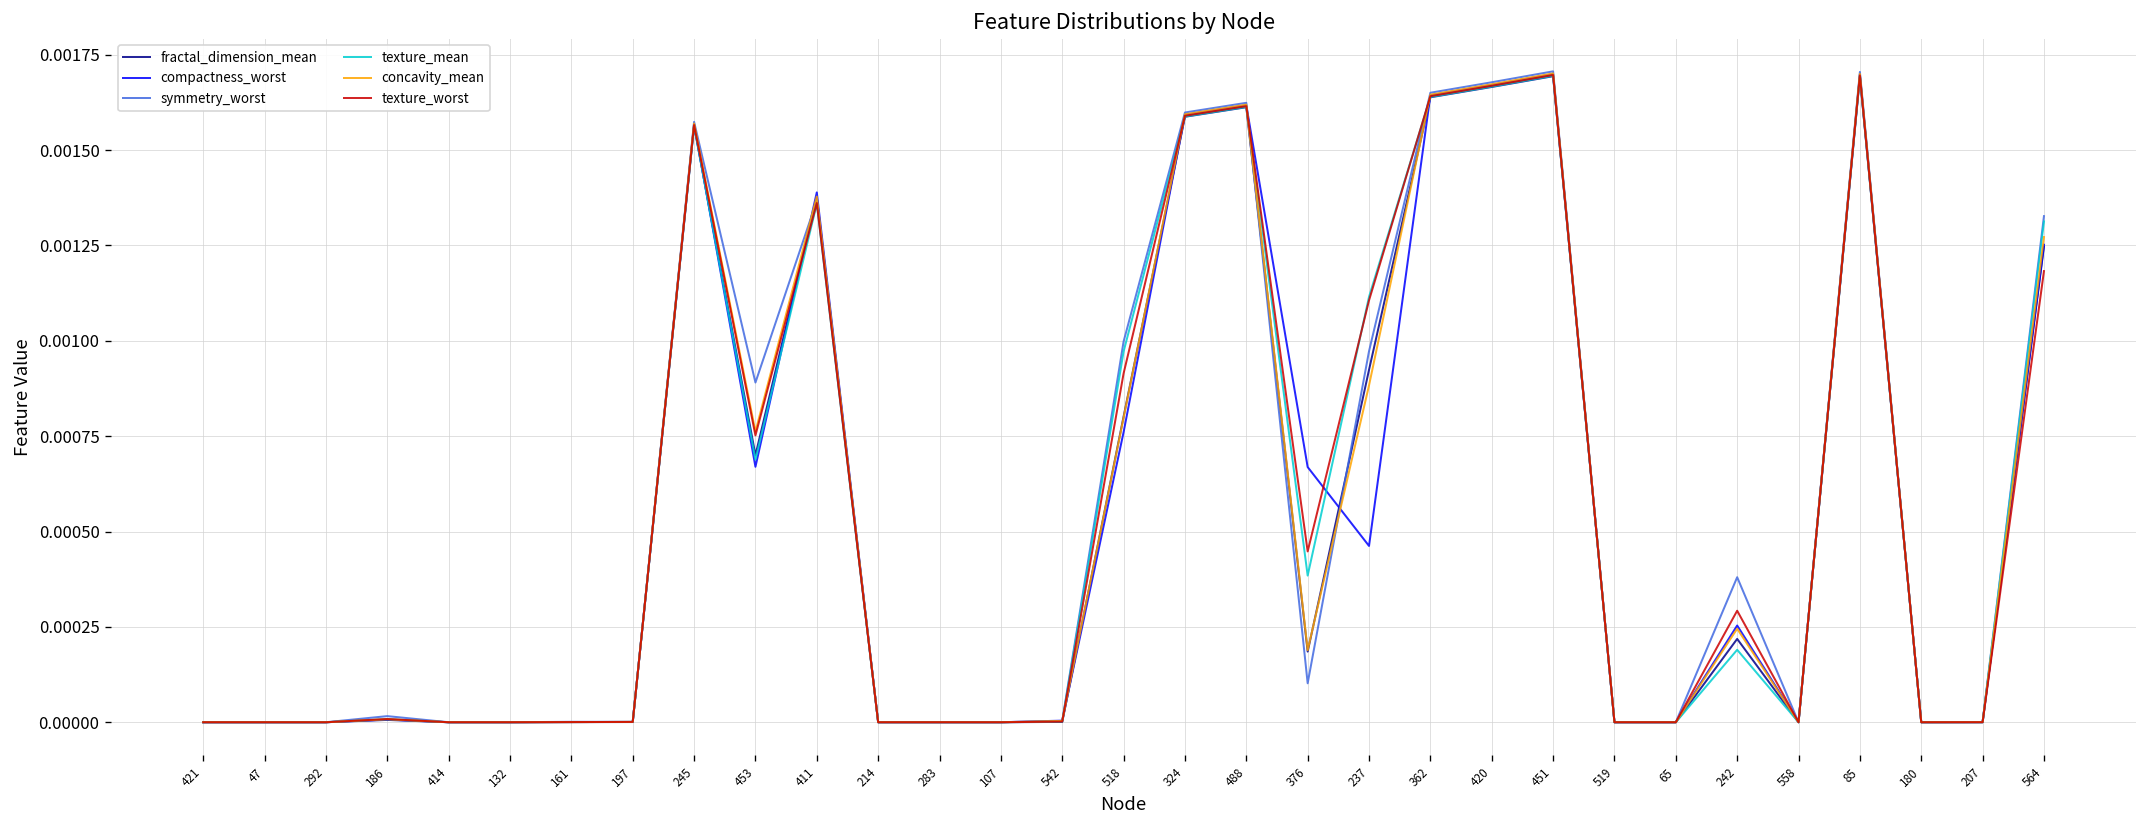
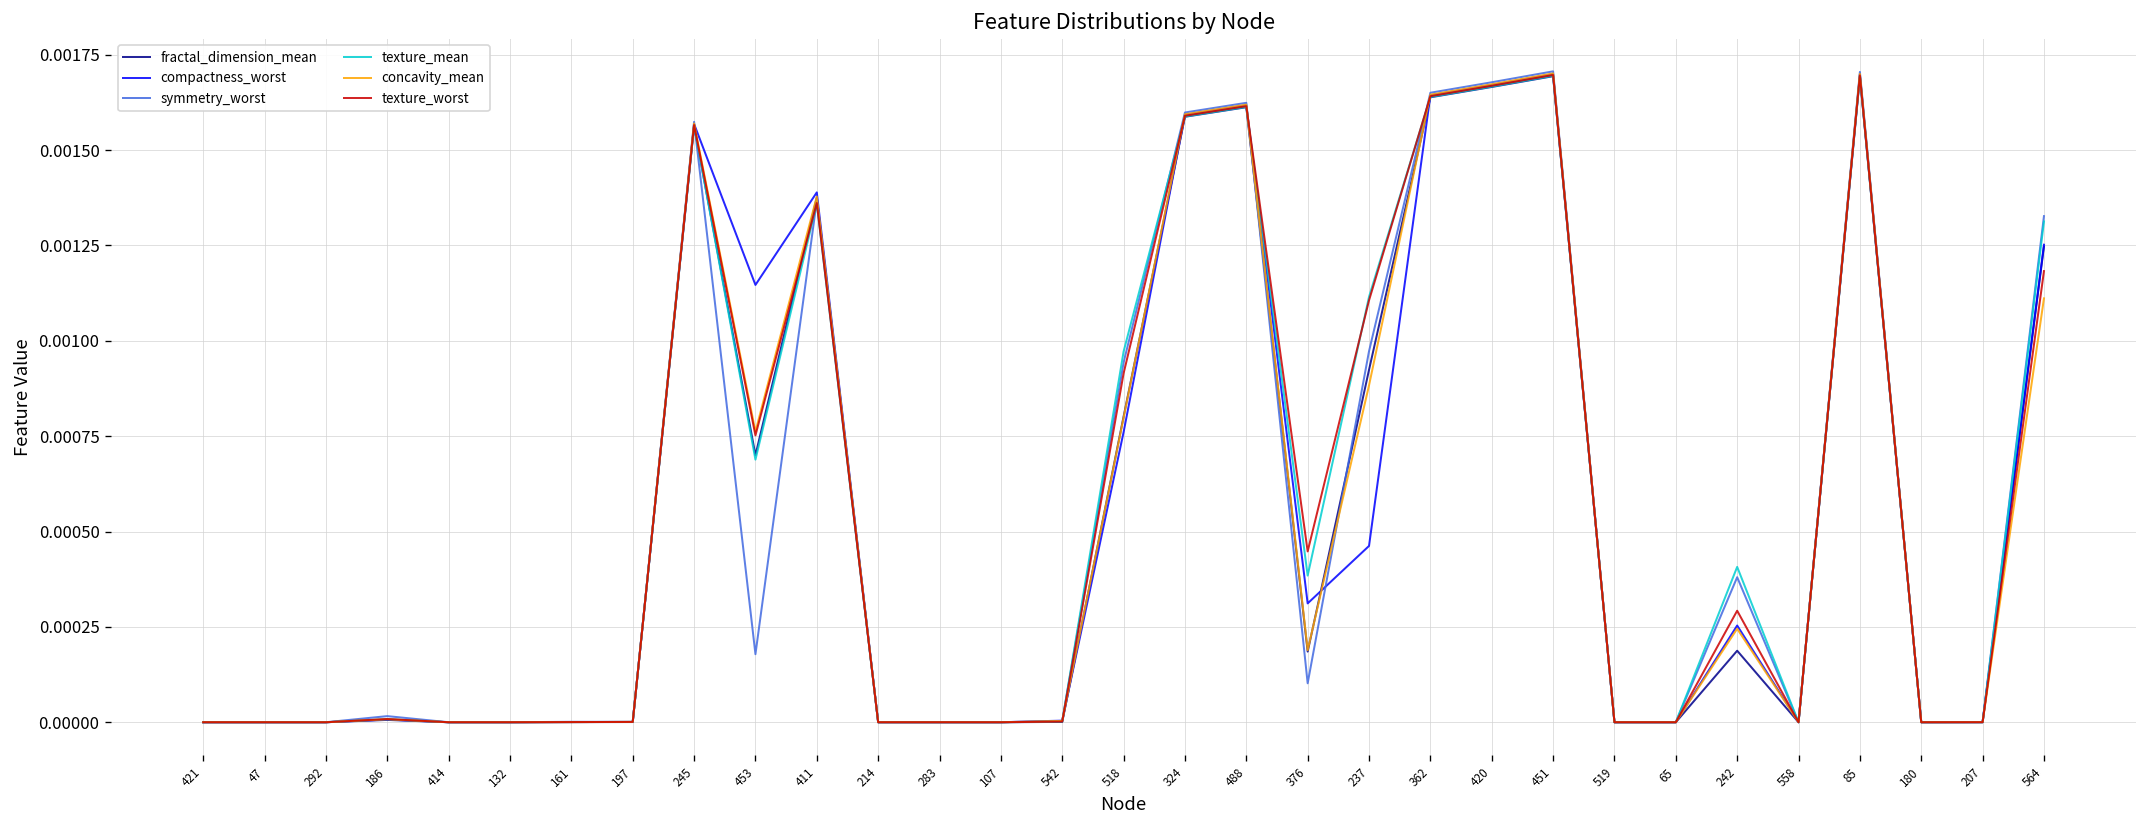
compactness_worst, 453: 0.00067 -> 0.00115
symmetry_worst, 453: 0.00089 -> 0.00018
symmetry_worst, 518: 0.00100 -> 0.00094
compactness_worst, 376: 0.00067 -> 0.00031
fractal_dimension_mean, 242: 0.00022 -> 0.00019
texture_mean, 242: 0.00019 -> 0.00041
concavity_mean, 564: 0.00127 -> 0.00111
